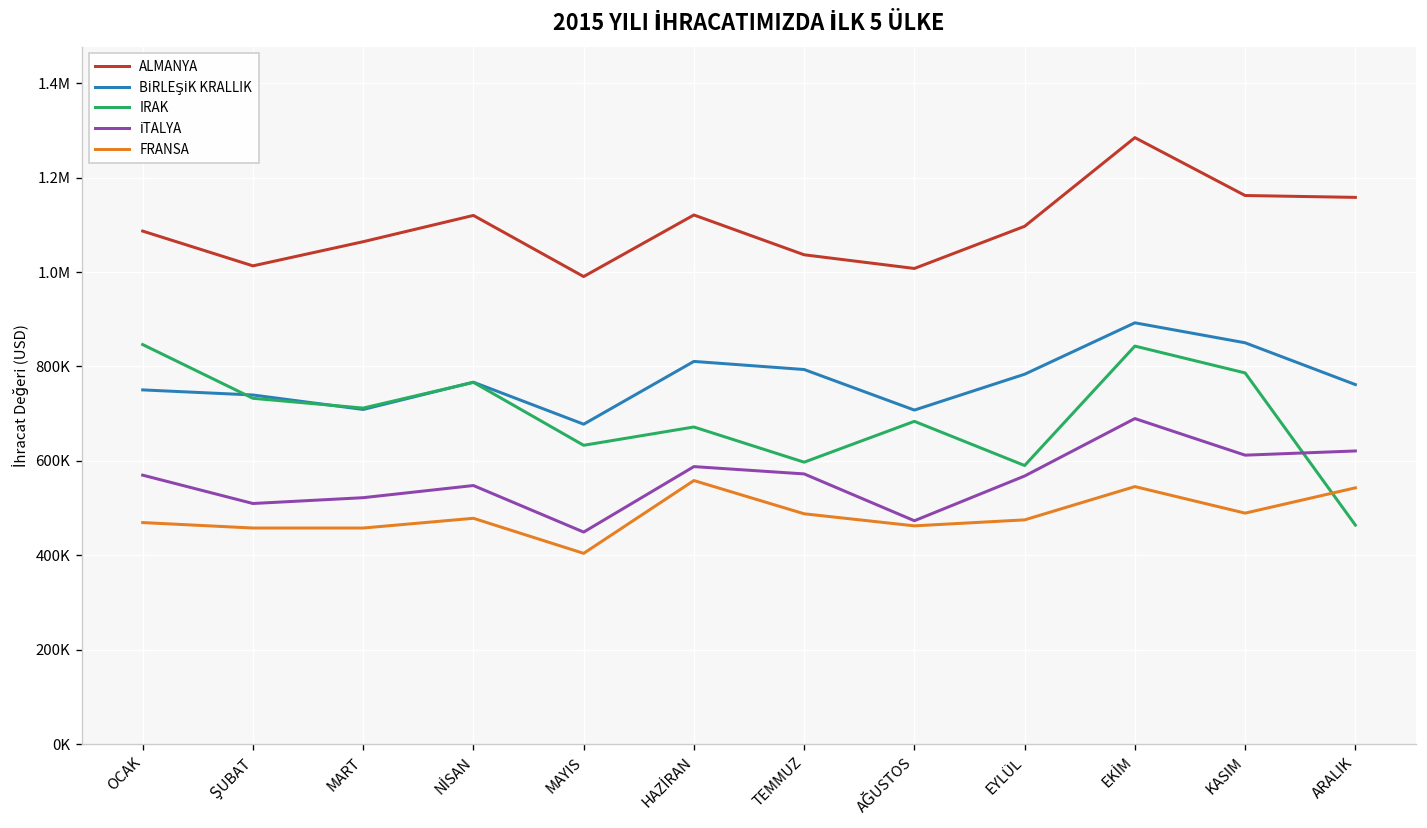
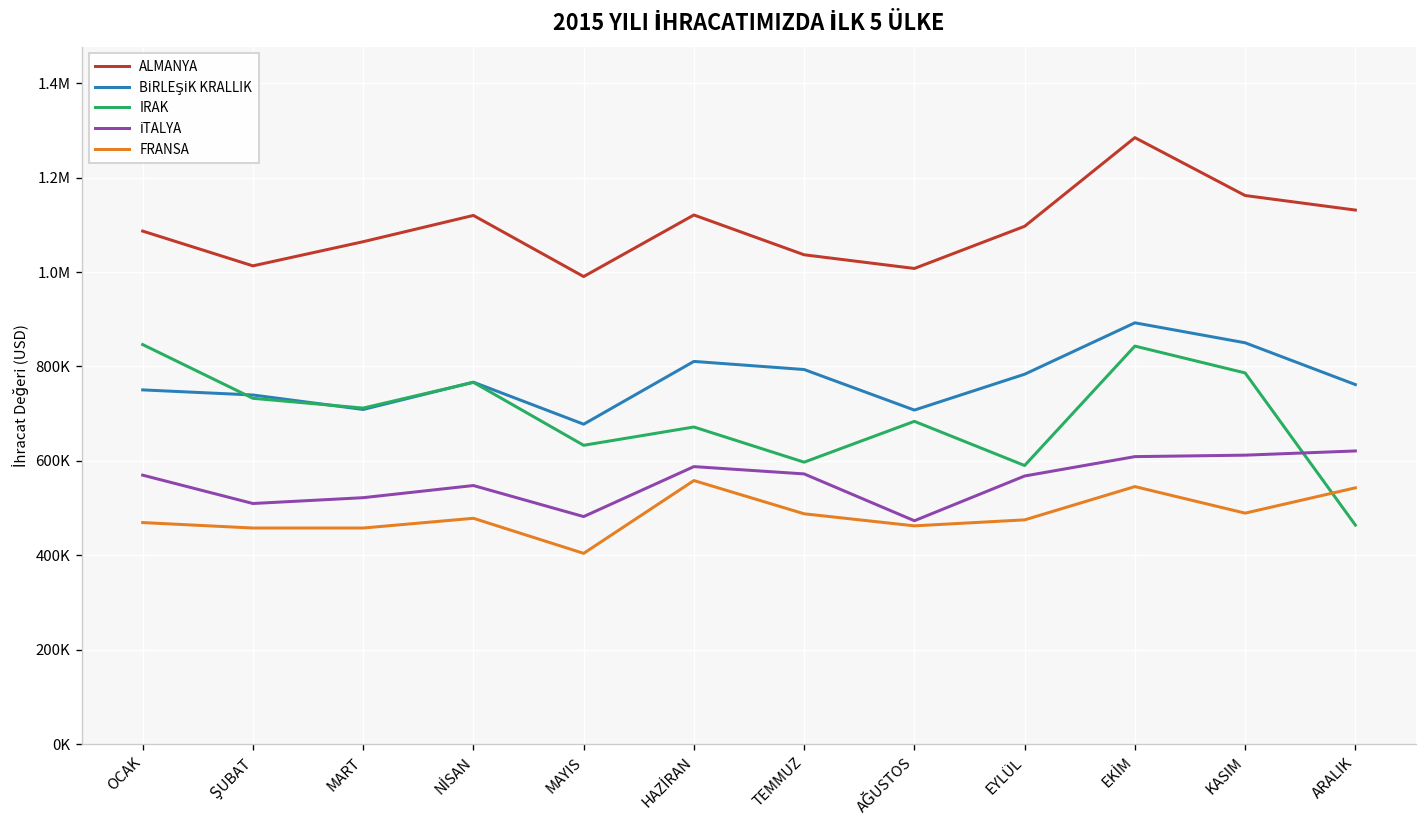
İTALYA, MAYIS: 450000 -> 480000
İTALYA, EKİM: 690000 -> 610000
ALMANYA, ARALIK: 1160000 -> 1130000
